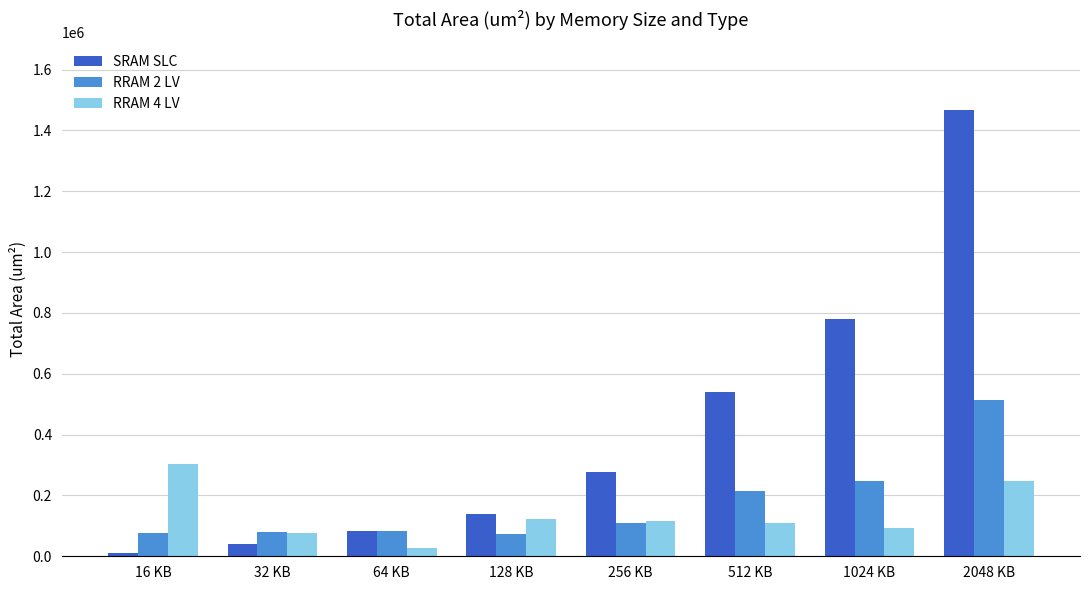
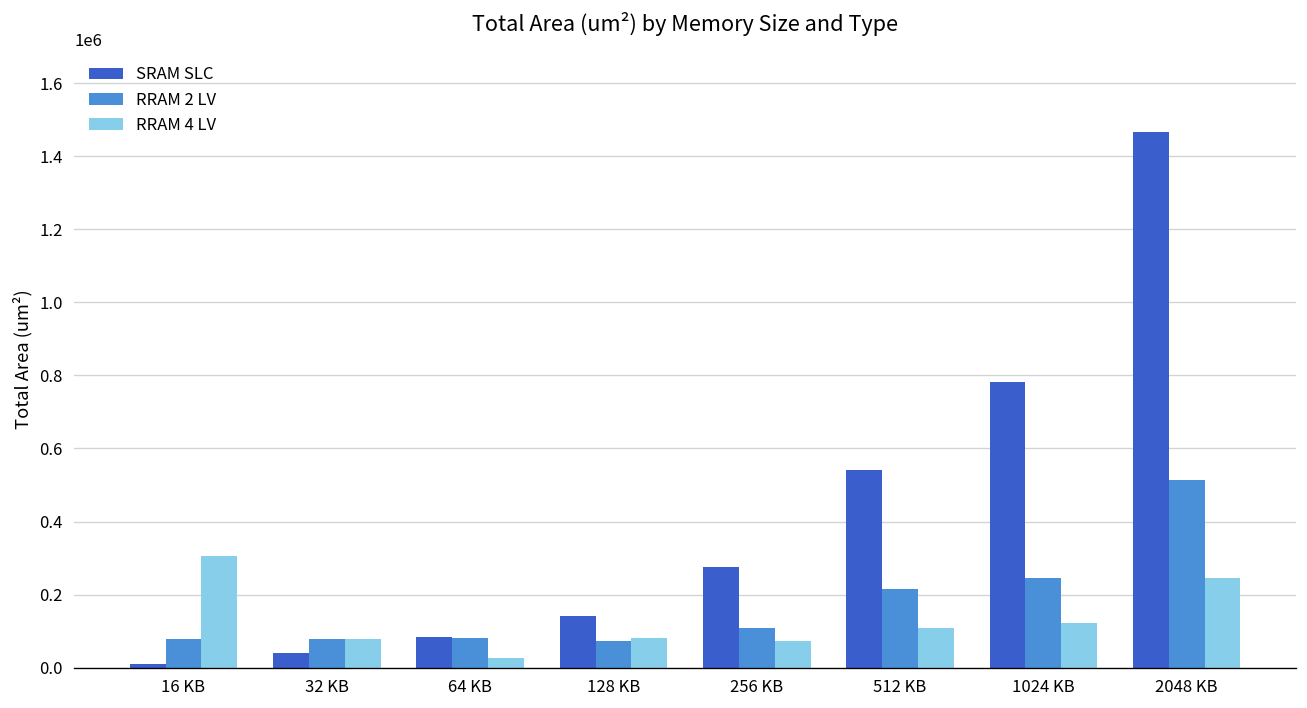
RRAM 4 LV, 128 KB: 120000 -> 80000
RRAM 4 LV, 256 KB: 110000 -> 70000
RRAM 4 LV, 1024 KB: 90000 -> 120000
